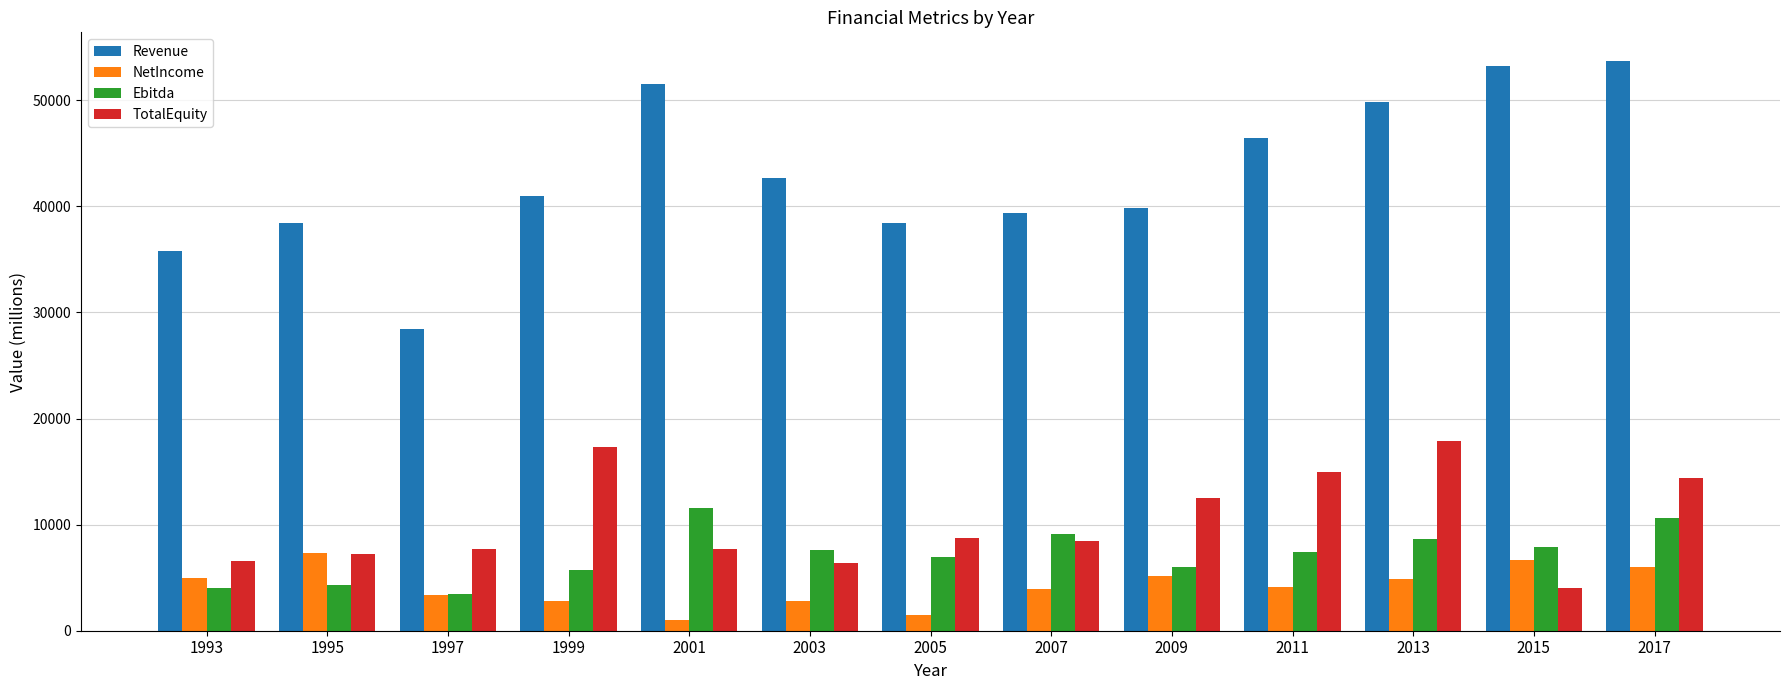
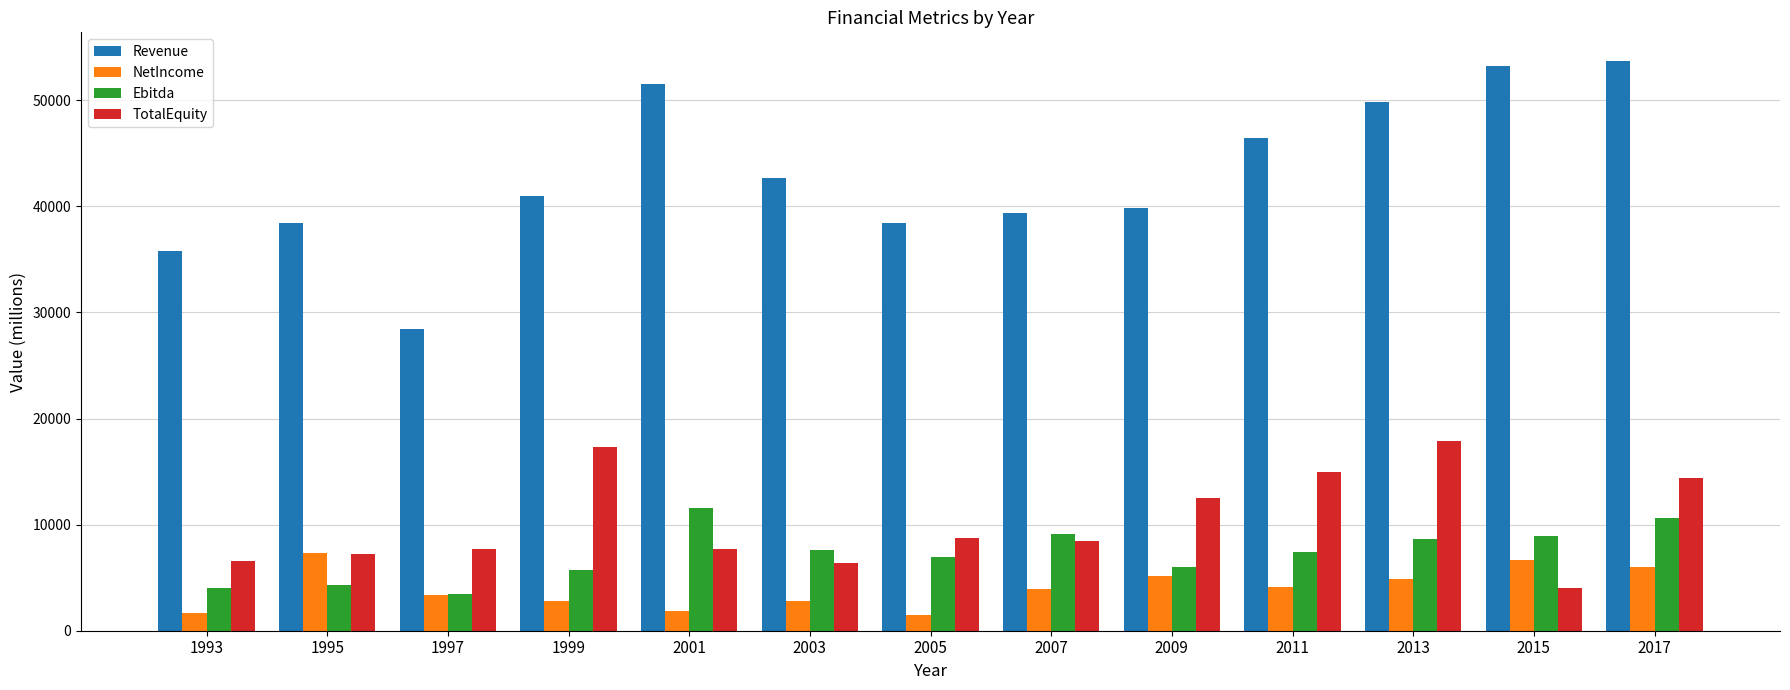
NetIncome, 1993: 5000 -> 1700
NetIncome, 2001: 1100 -> 1800
Ebitda, 2015: 7900 -> 9000
